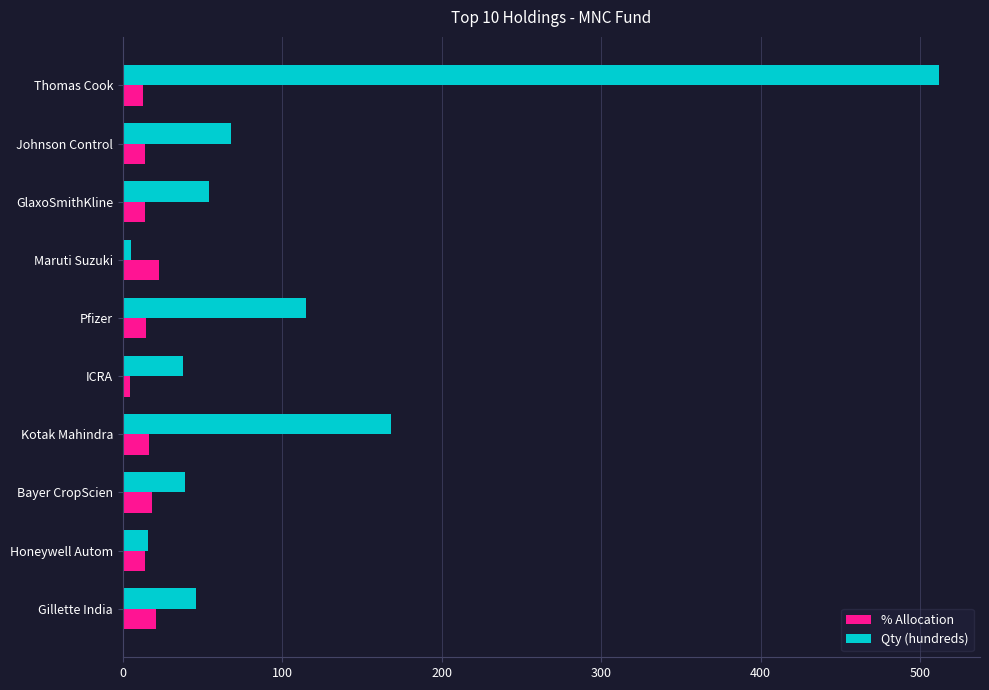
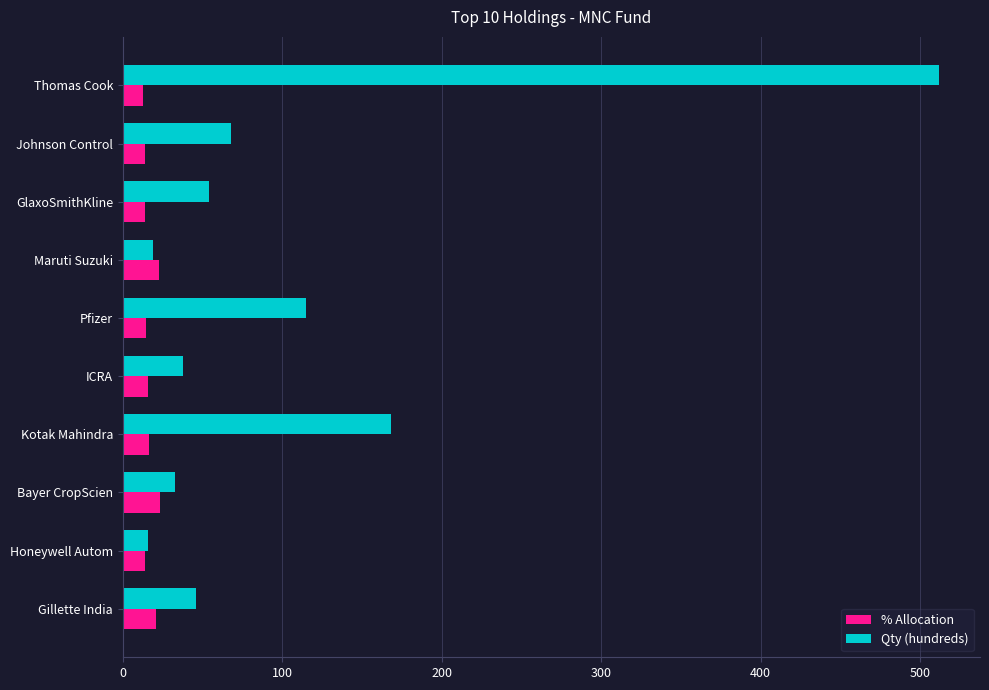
Qty (hundreds), Maruti Suzuki: 5 -> 19
% Allocation, ICRA: 5 -> 16
Qty (hundreds), Bayer CropScien: 39 -> 33
% Allocation, Bayer CropScien: 18 -> 23
